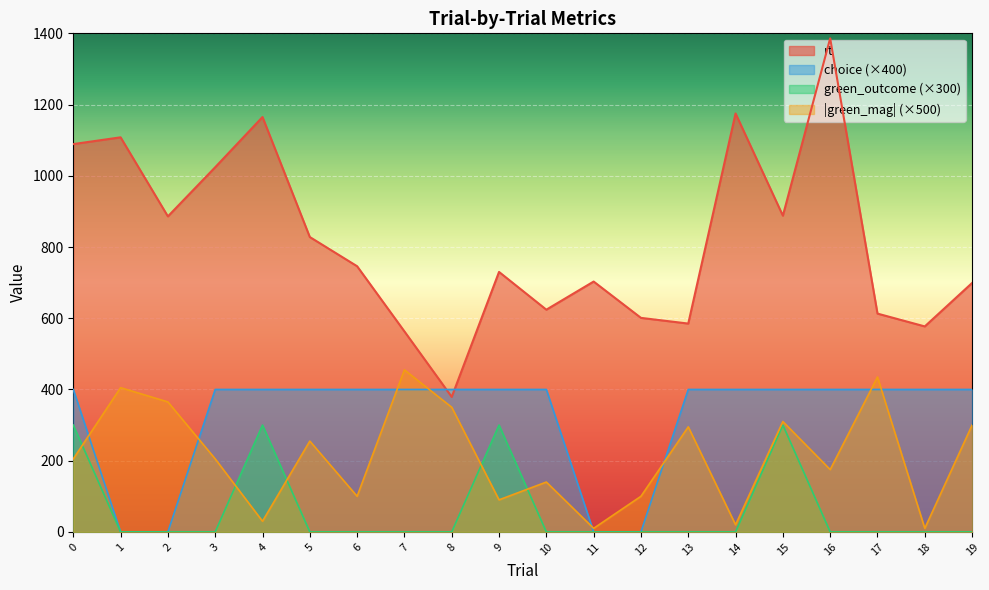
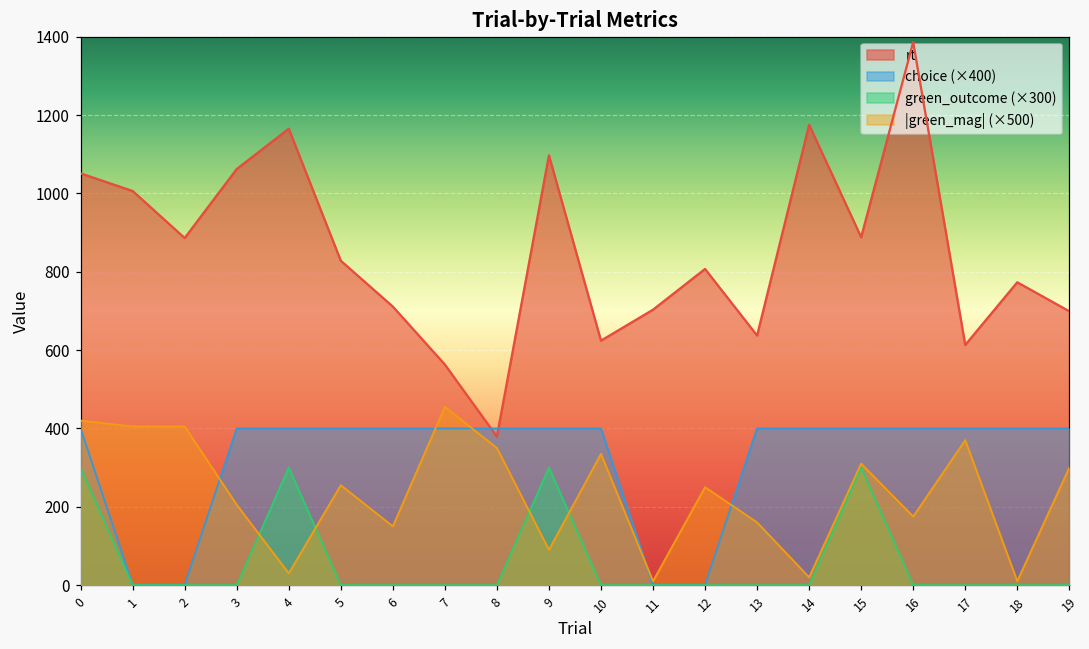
rt, 0: 1090 -> 1050
|green_mag| (×500), 0: 210 -> 420
rt, 1: 1110 -> 1010
|green_mag| (×500), 2: 370 -> 410
rt, 3: 1020 -> 1060
rt, 6: 750 -> 710
|green_mag| (×500), 6: 100 -> 150
rt, 9: 730 -> 1100
|green_mag| (×500), 10: 140 -> 340
rt, 12: 600 -> 810
|green_mag| (×500), 12: 100 -> 250
rt, 13: 590 -> 640
|green_mag| (×500), 13: 300 -> 160
|green_mag| (×500), 17: 440 -> 370
rt, 18: 580 -> 770
